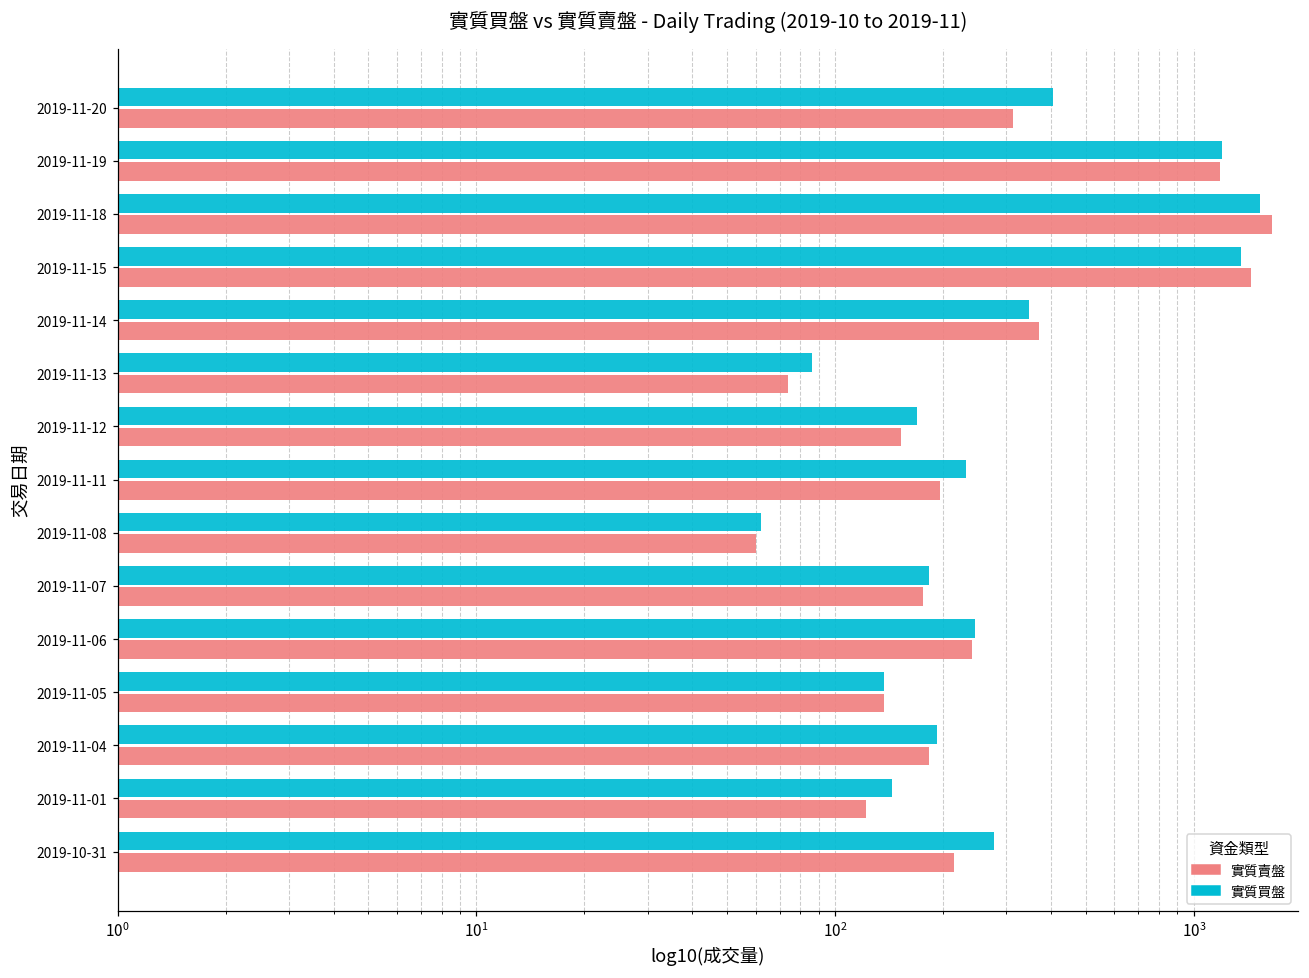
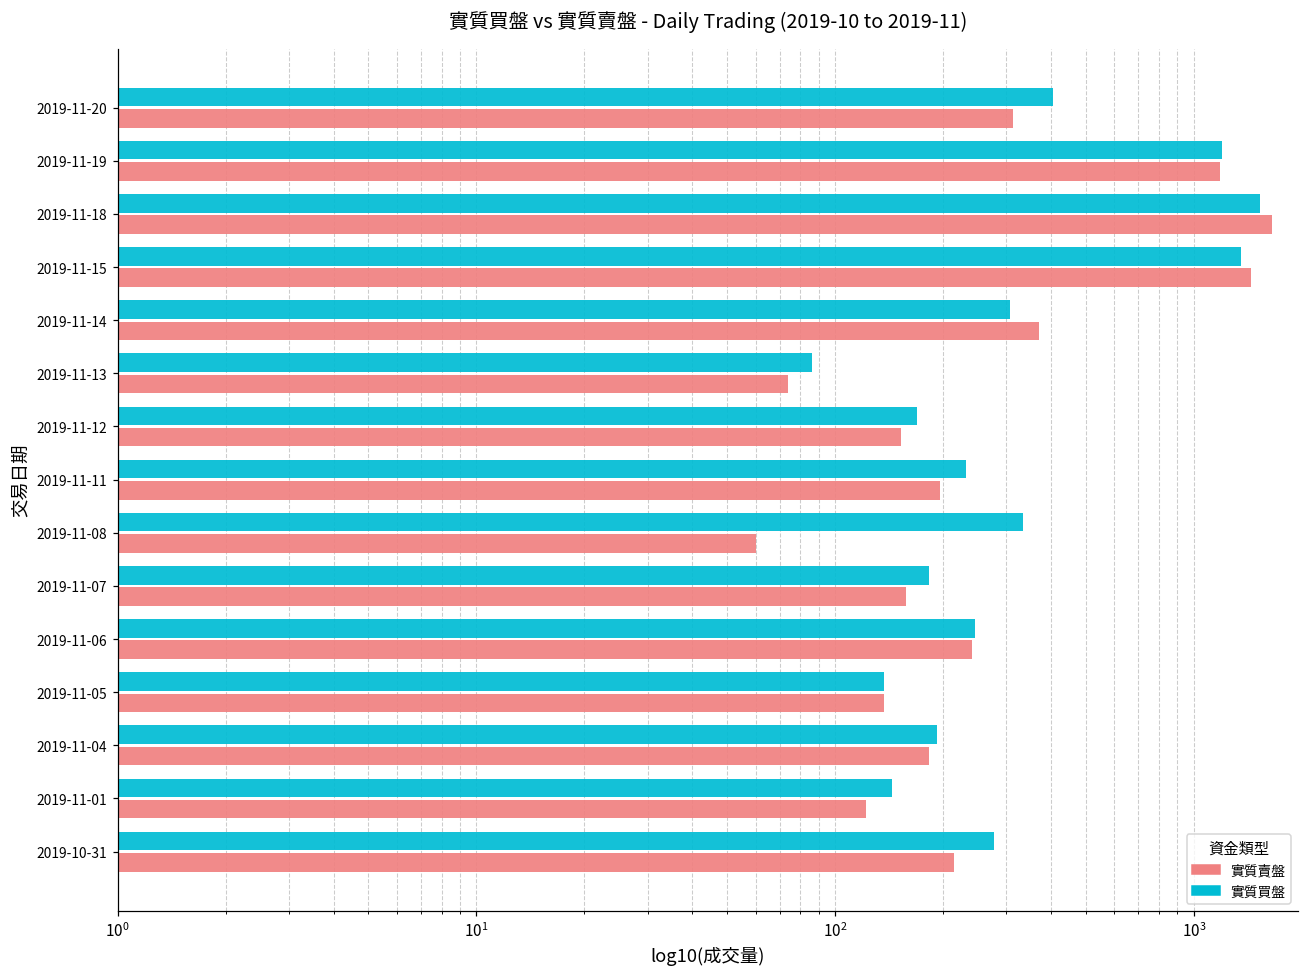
實質買盤, 2019-11-14: 350 -> 310
實質買盤, 2019-11-08: 62 -> 340
實質賣盤, 2019-11-07: 180 -> 160
